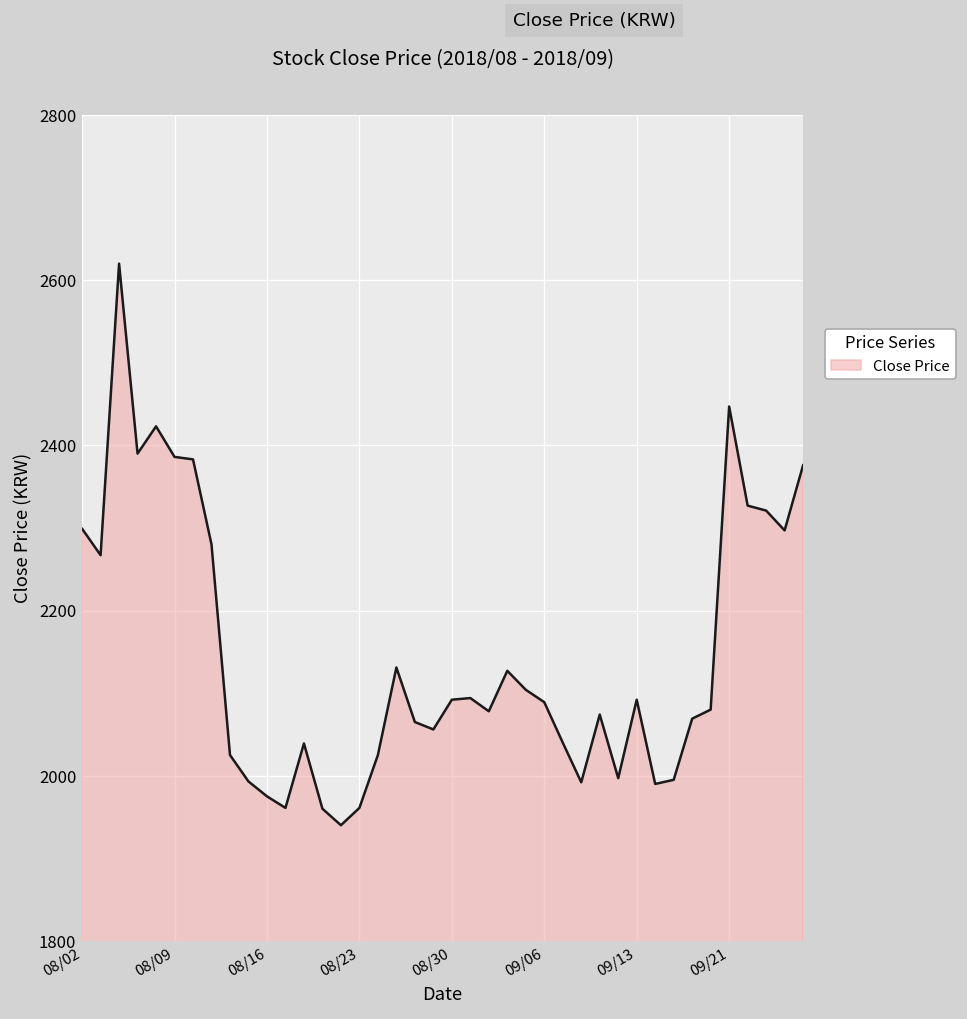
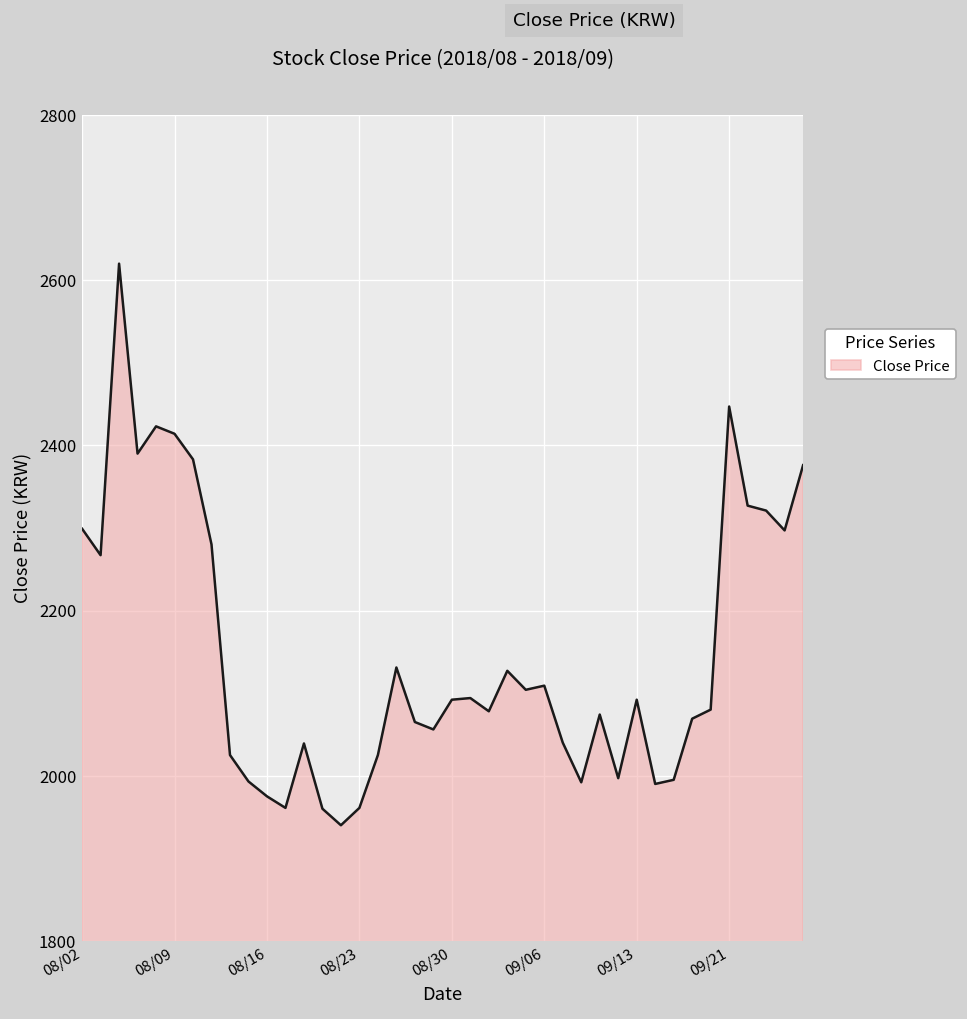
08/09: 2390 -> 2410
09/06: 2090 -> 2110
